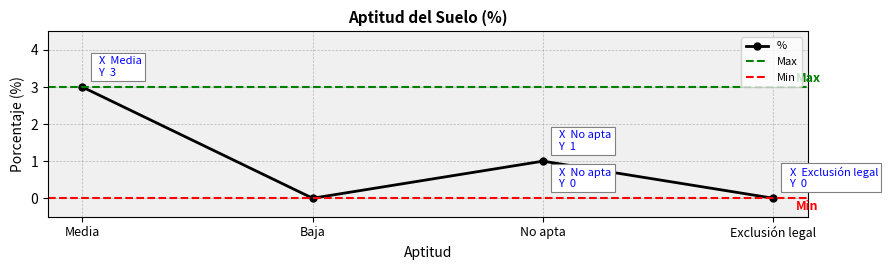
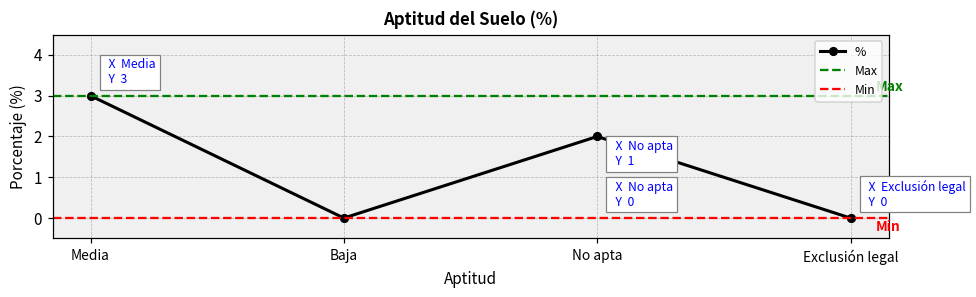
No apta: 1 -> 2
